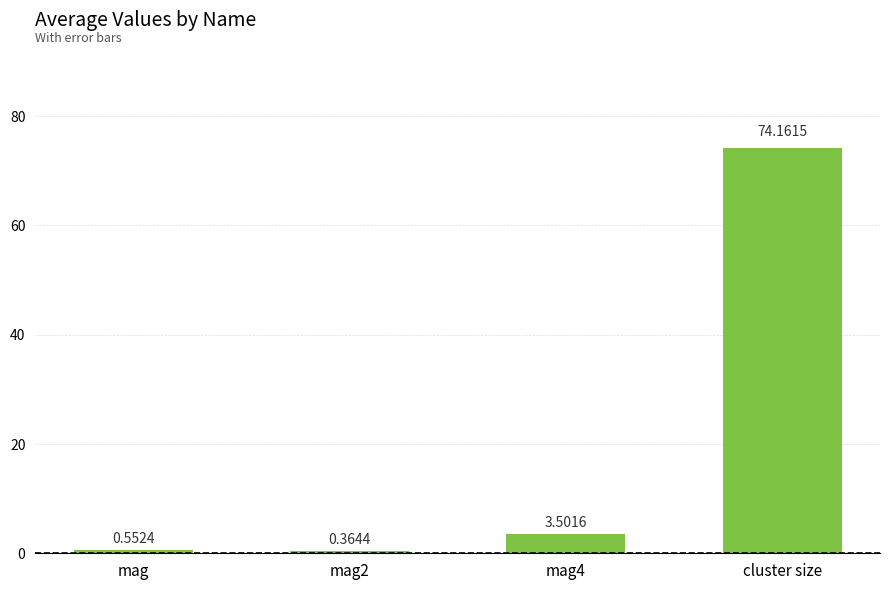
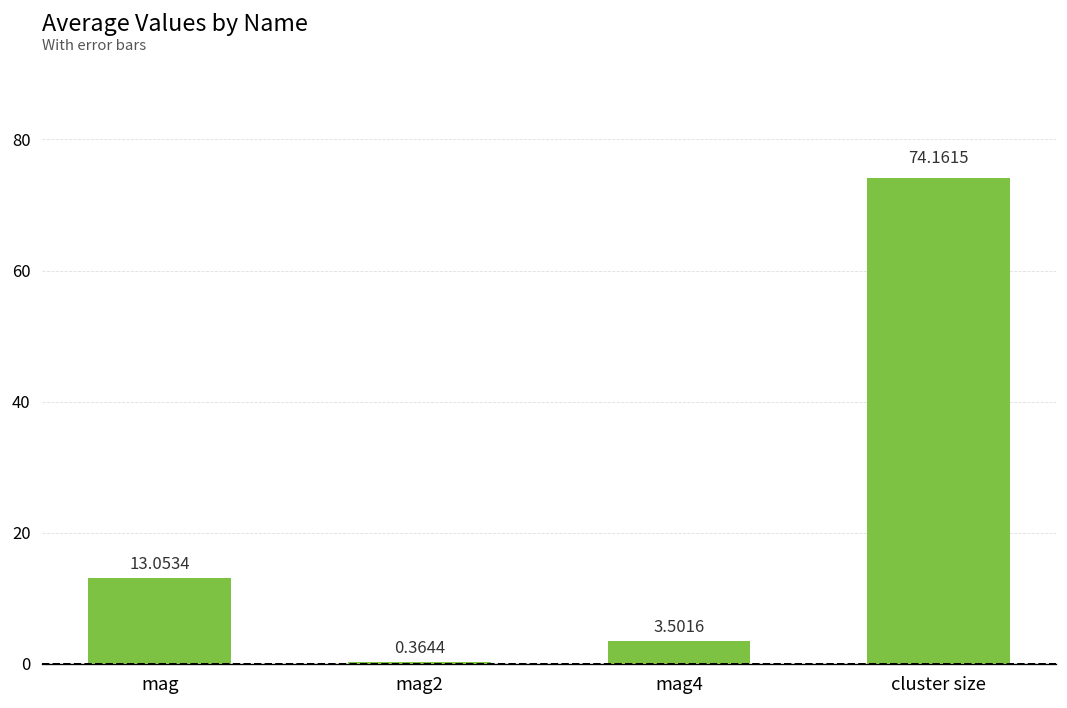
mag: 0.5524 -> 13.0534
